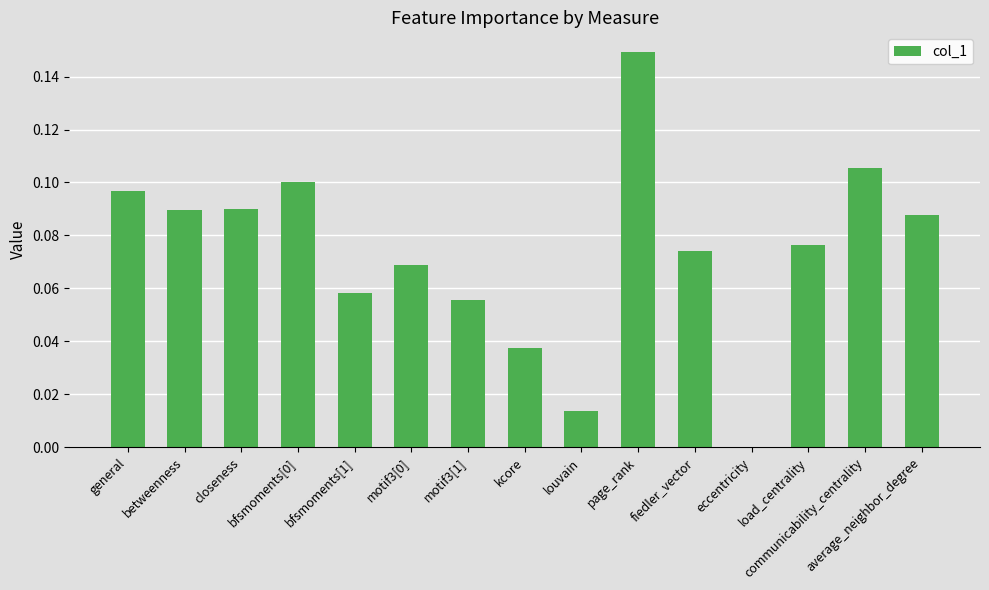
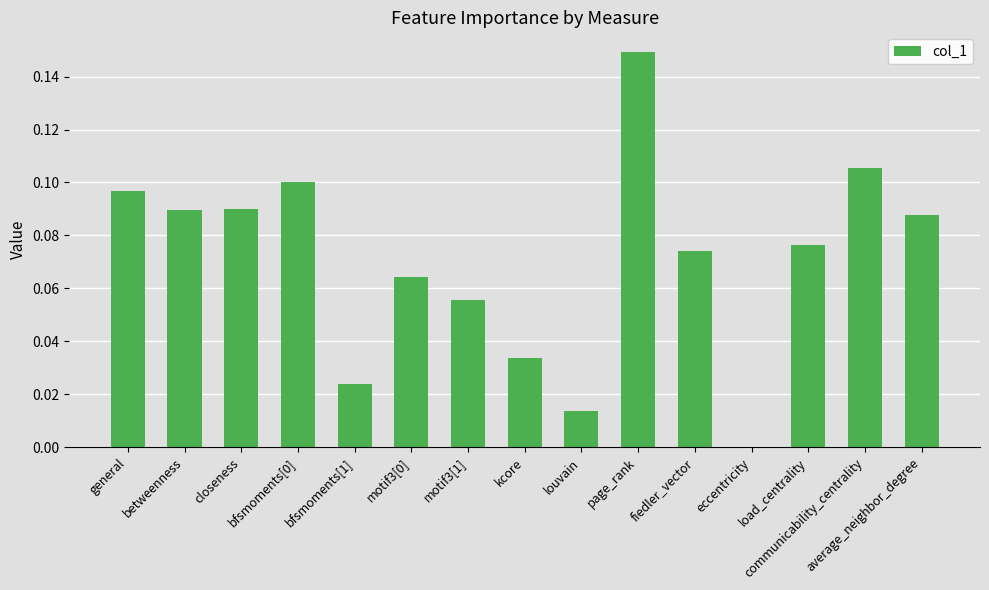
bfsmoments[1]: 0.058 -> 0.024
motif3[0]: 0.069 -> 0.064
kcore: 0.038 -> 0.034
